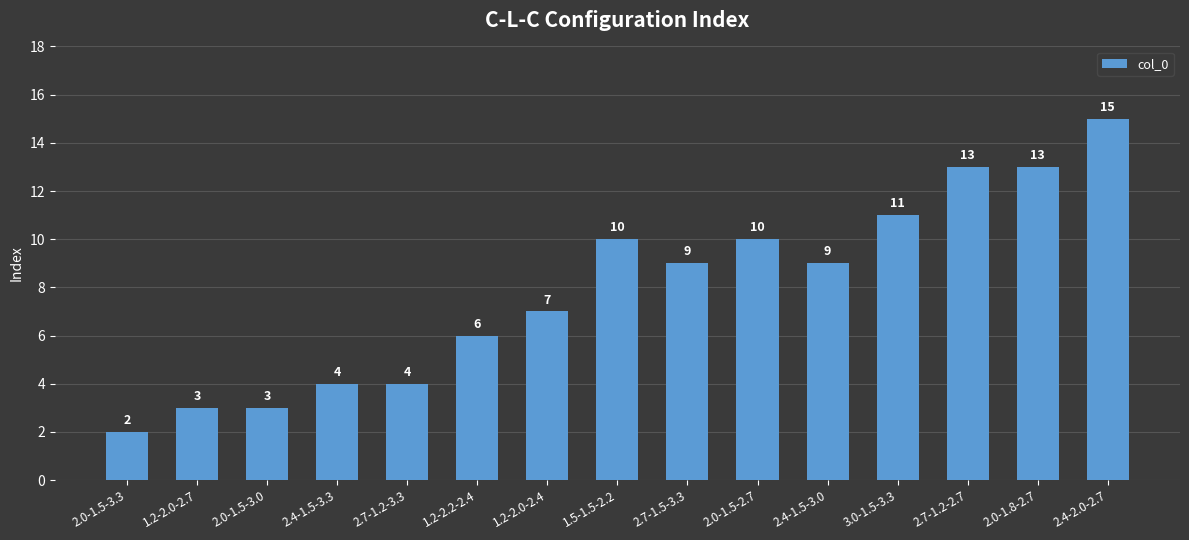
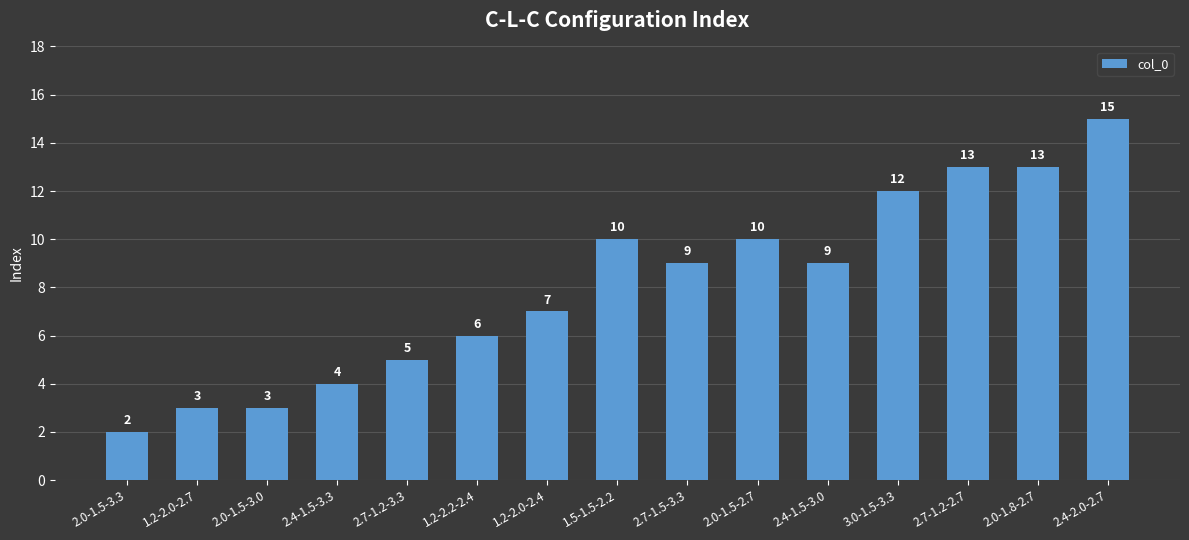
2.7-1.2-3.3: 4 -> 5
3.0-1.5-3.3: 11 -> 12
